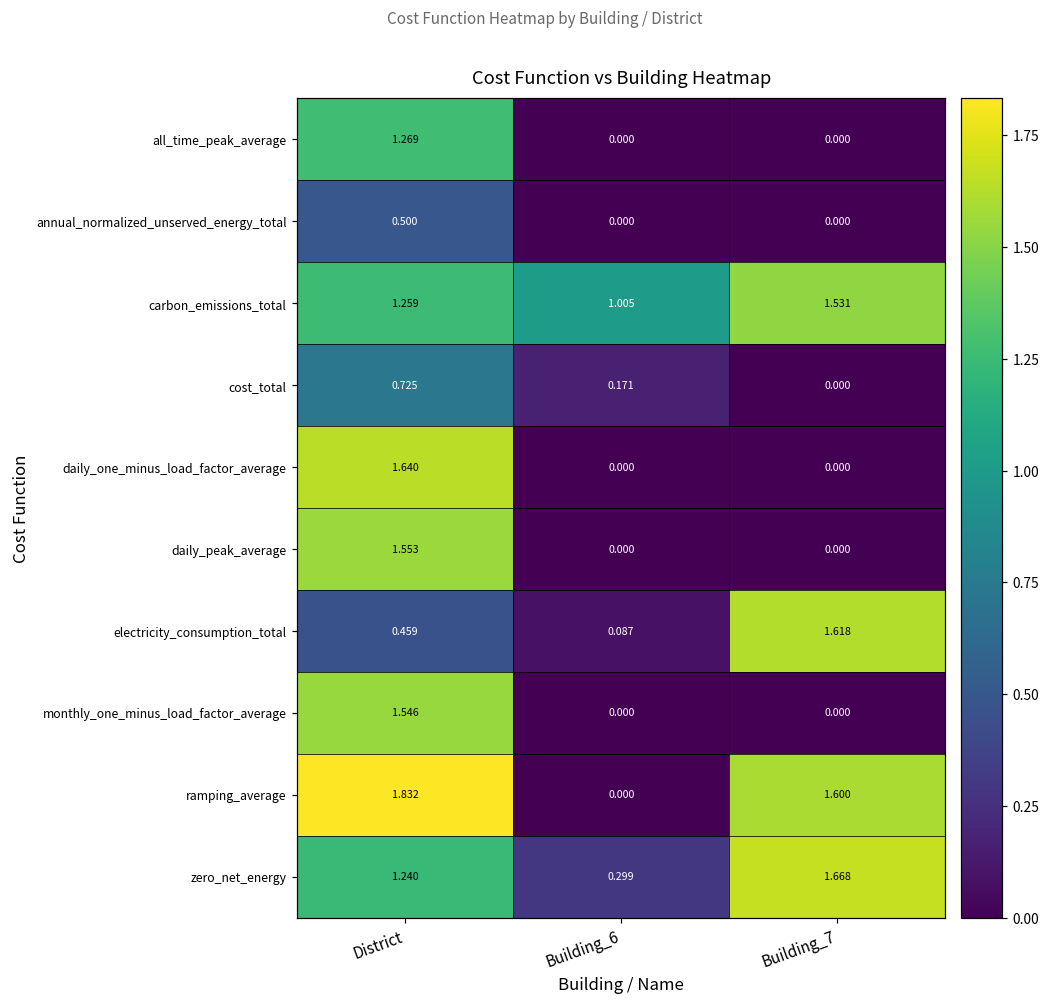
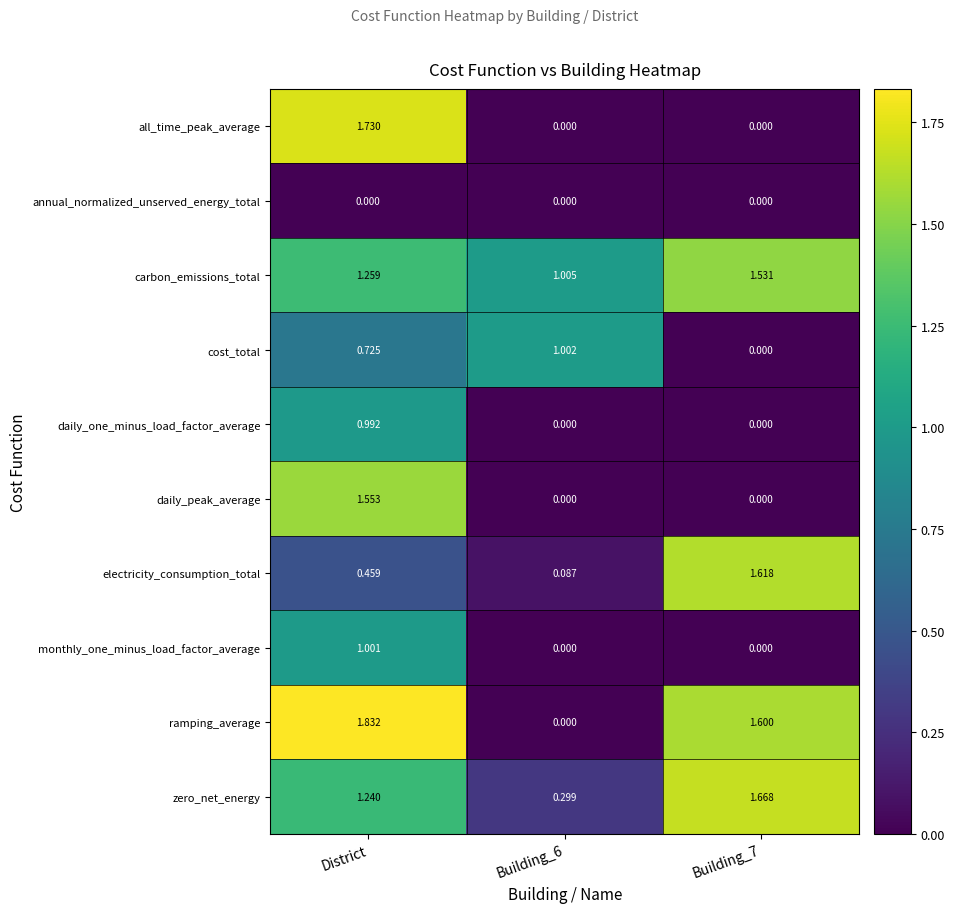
all_time_peak_average, District: 1.269 -> 1.730
annual_normalized_unserved_energy_total, District: 0.500 -> 0.000
cost_total, Building_6: 0.171 -> 1.002
daily_one_minus_load_factor_average, District: 1.640 -> 0.992
monthly_one_minus_load_factor_average, District: 1.546 -> 1.001
